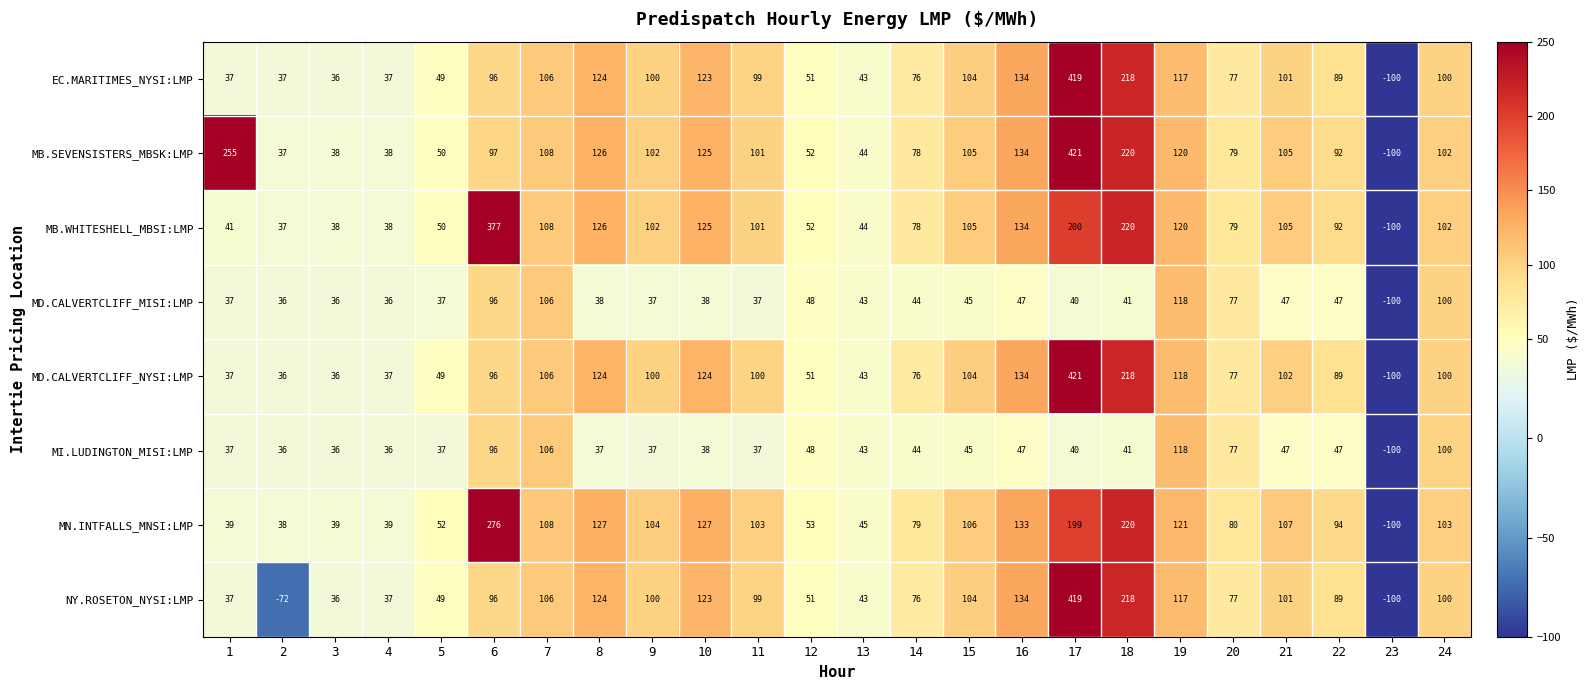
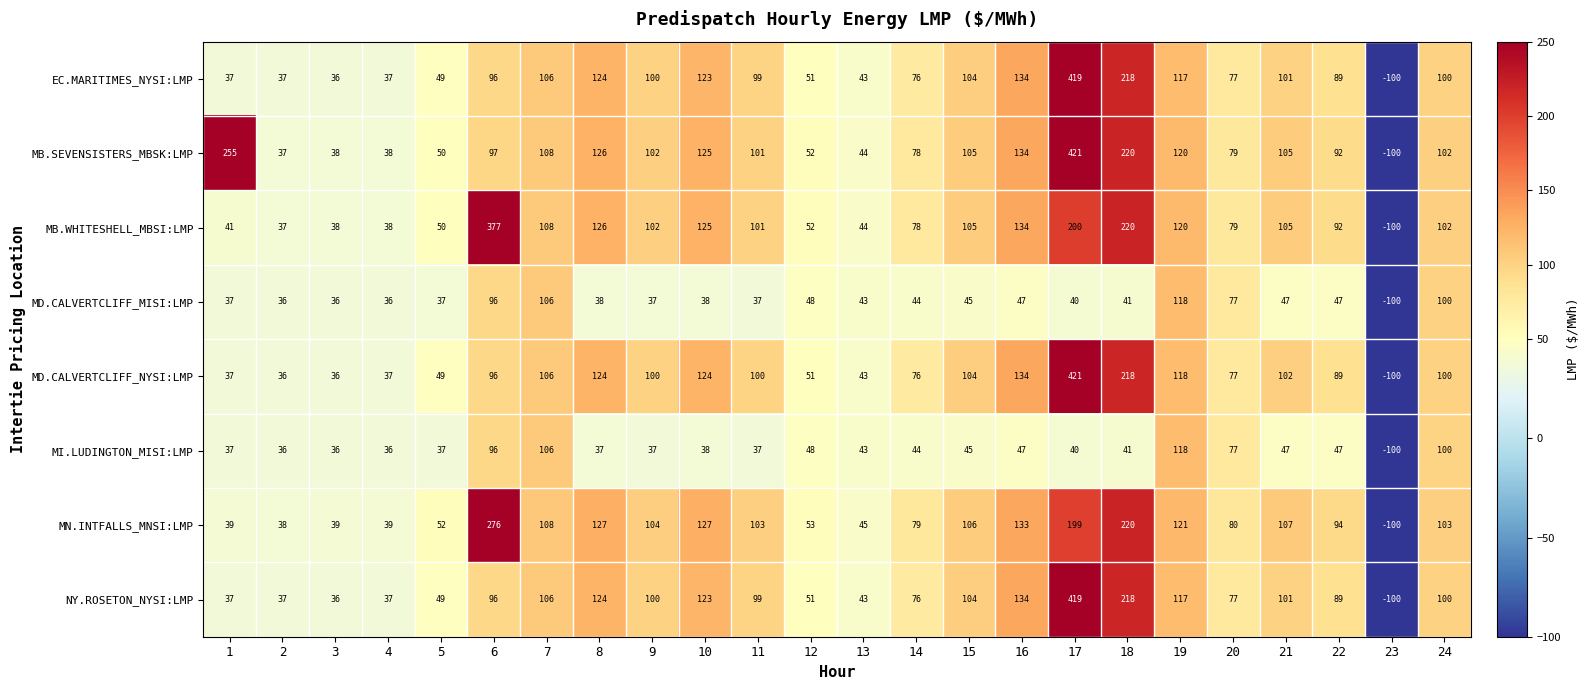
NY.ROSETON_NYSI:LMP, 2: -72 -> 37
